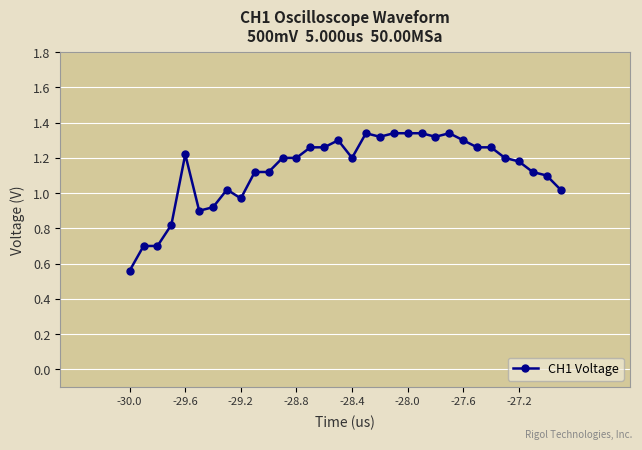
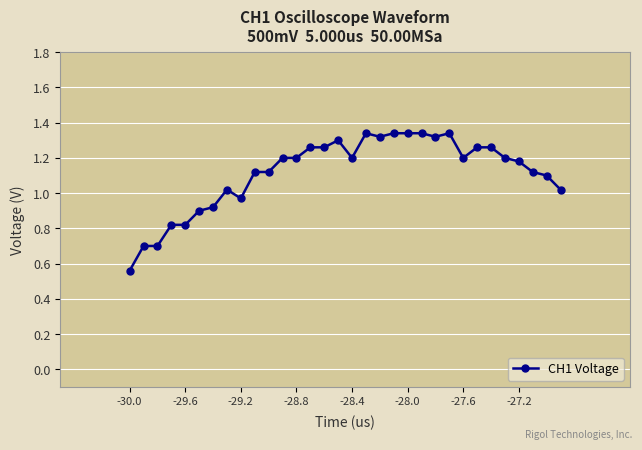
-29.6: 1.22 -> 0.82
-27.6: 1.3 -> 1.2
